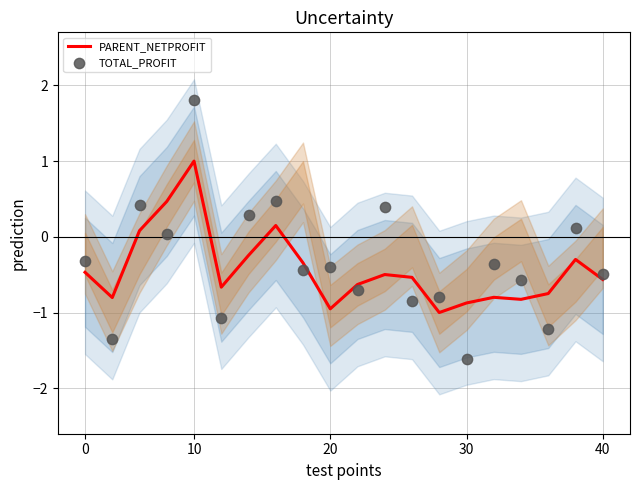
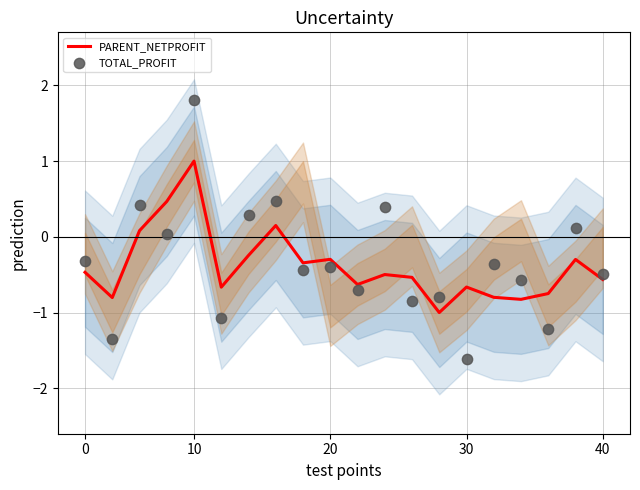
PARENT_NETPROFIT, 20: -1.0 -> -0.3
PARENT_NETPROFIT, 30: -0.9 -> -0.7
